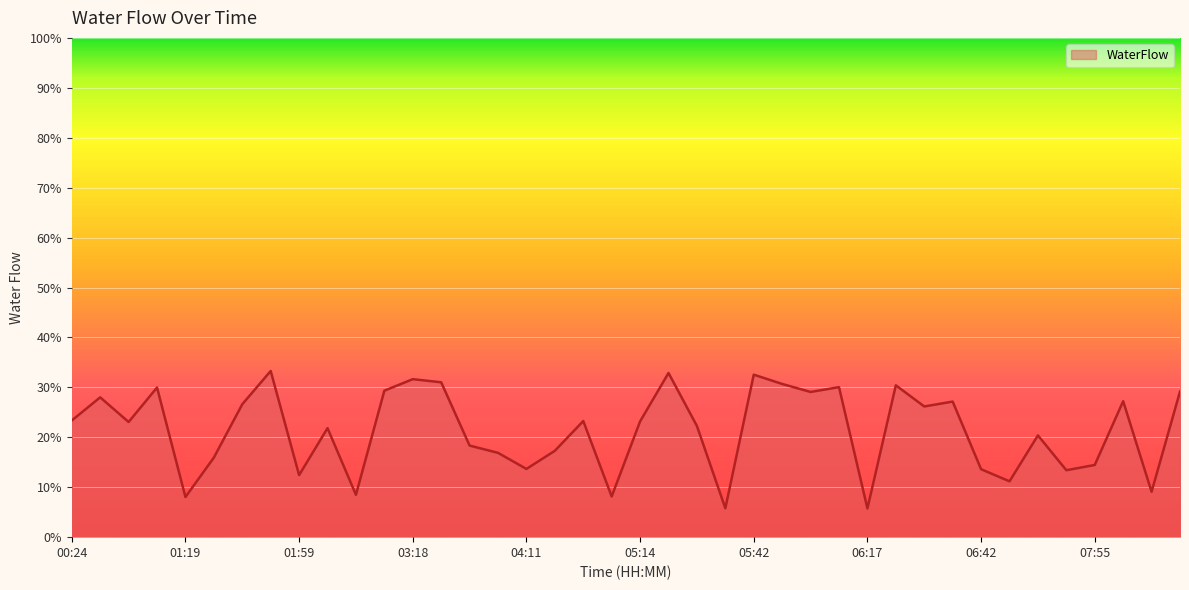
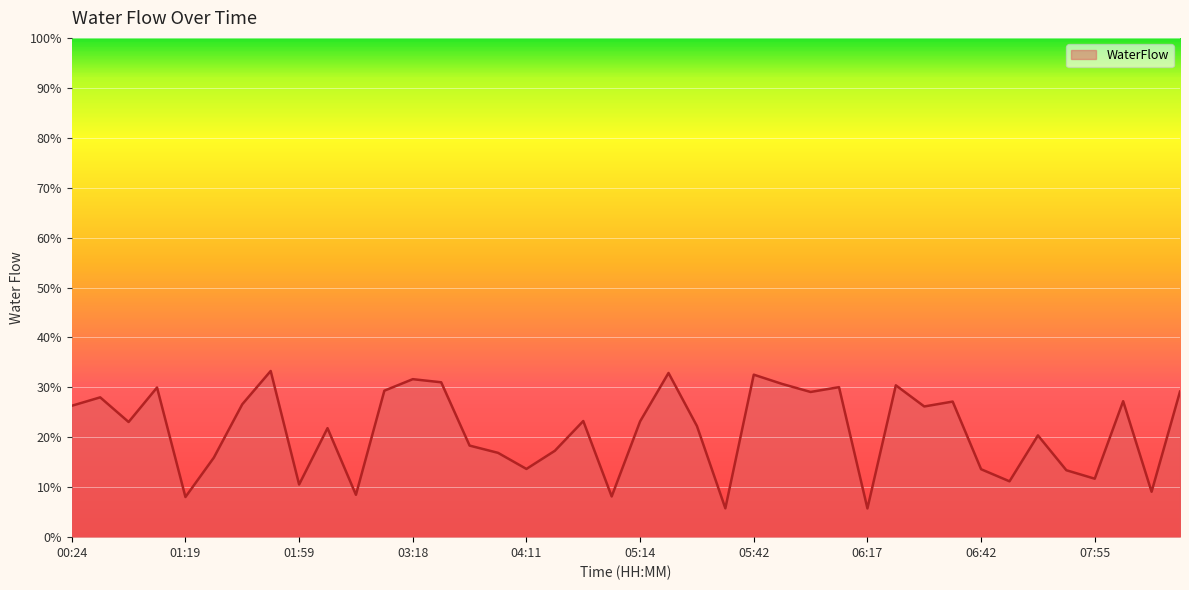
00:24: 23% -> 26%
01:59: 12% -> 11%
07:55: 14% -> 12%
